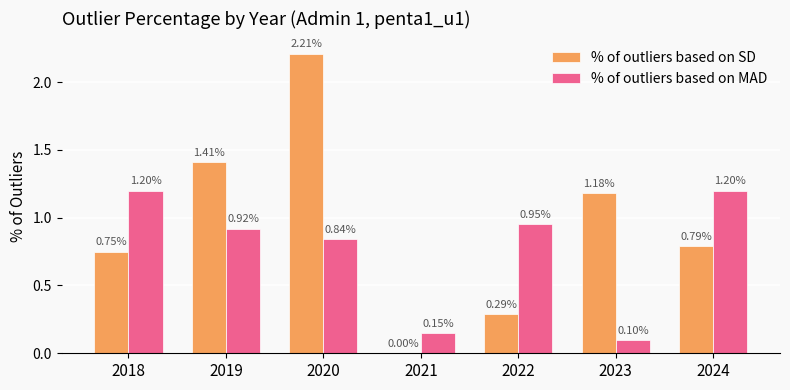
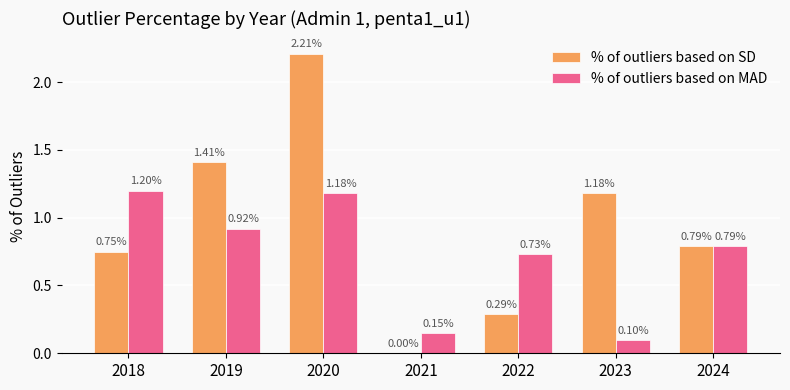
% of outliers based on MAD, 2020: 0.84% -> 1.18%
% of outliers based on MAD, 2022: 0.95% -> 0.73%
% of outliers based on MAD, 2024: 1.20% -> 0.79%
